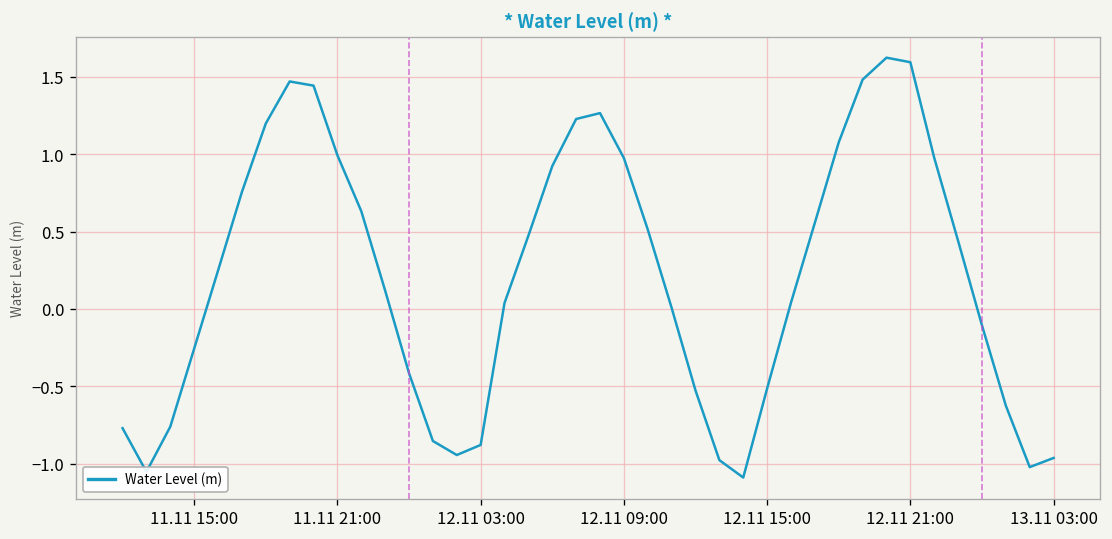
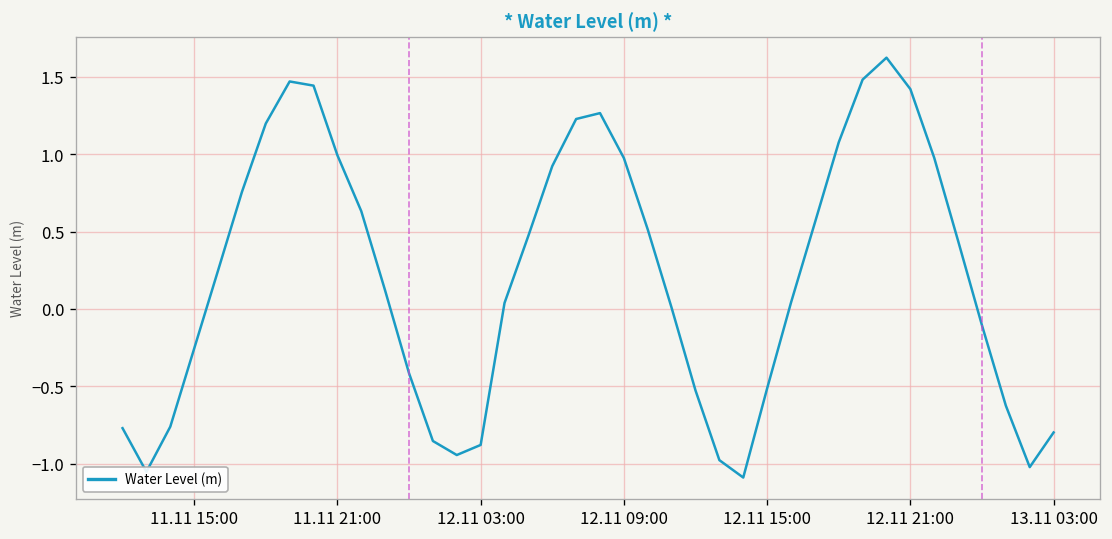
12.11 21:00: 1.59 -> 1.42
13.11 03:00: -0.96 -> -0.80
